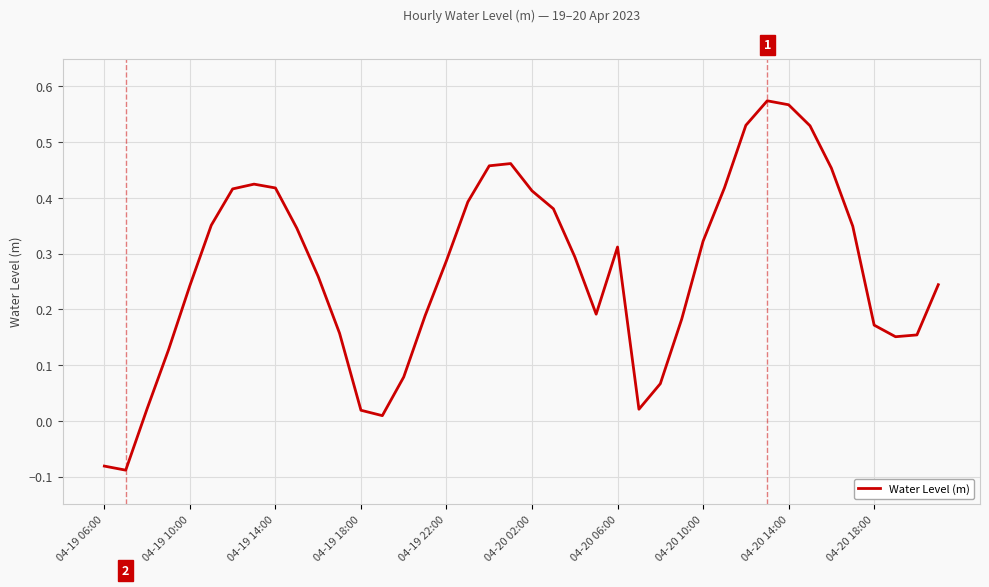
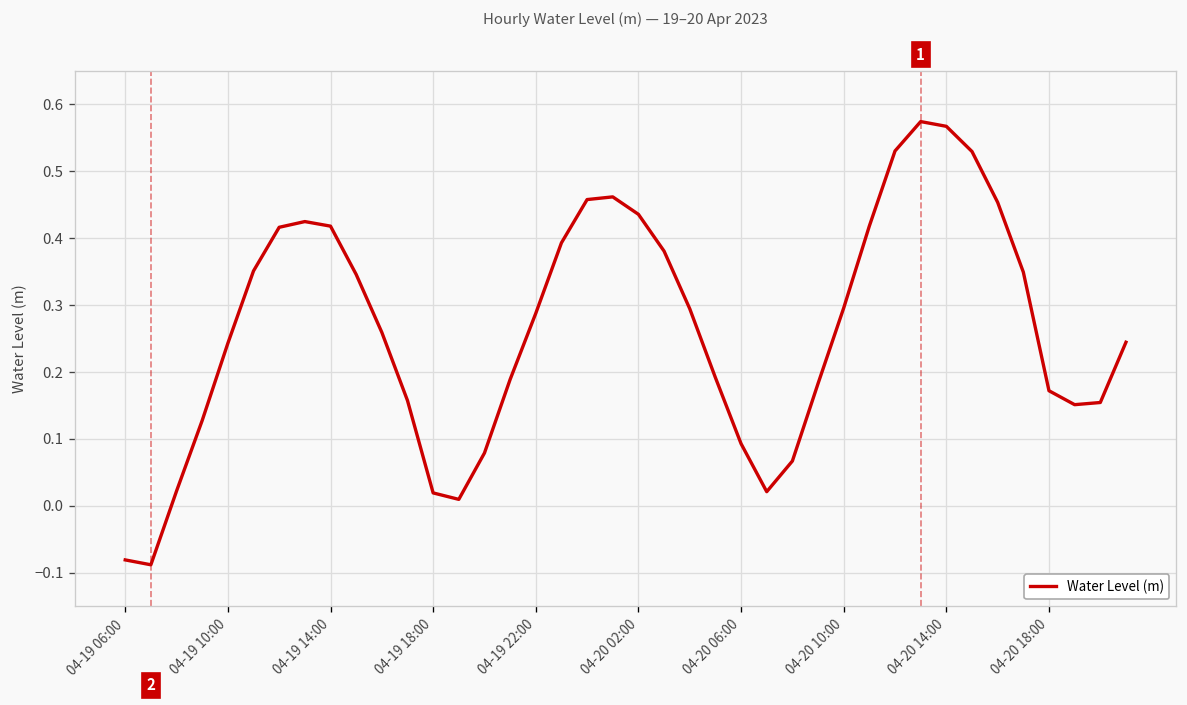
04-20 02:00: 0.41 -> 0.44
04-20 06:00: 0.31 -> 0.09
04-20 10:00: 0.32 -> 0.30
